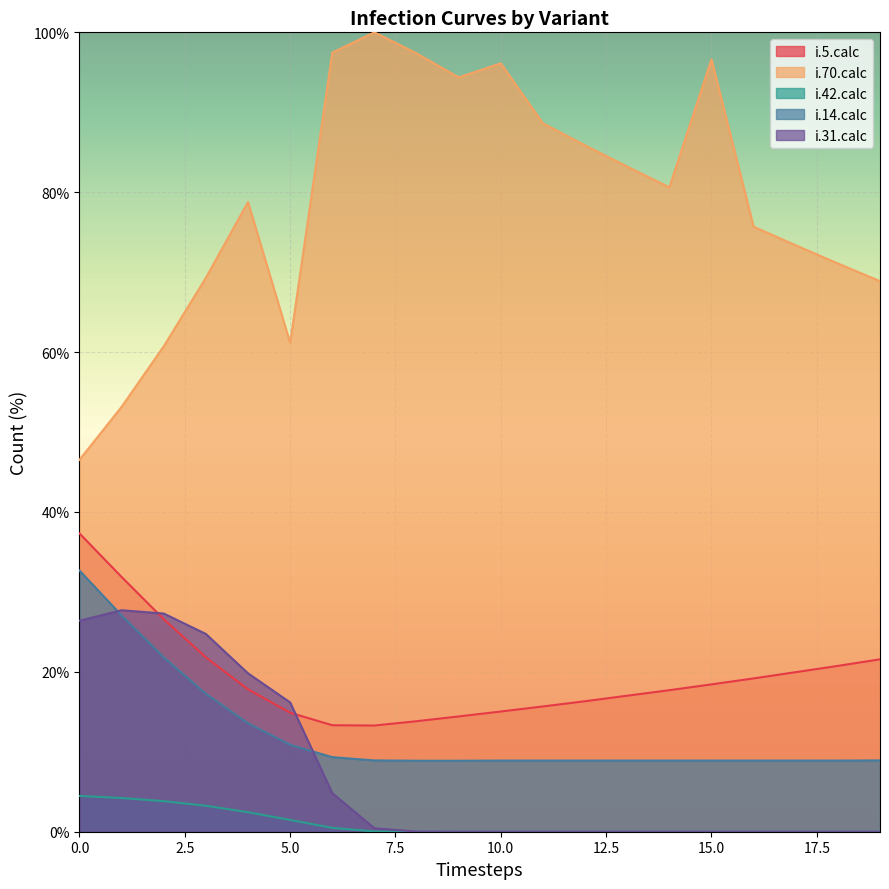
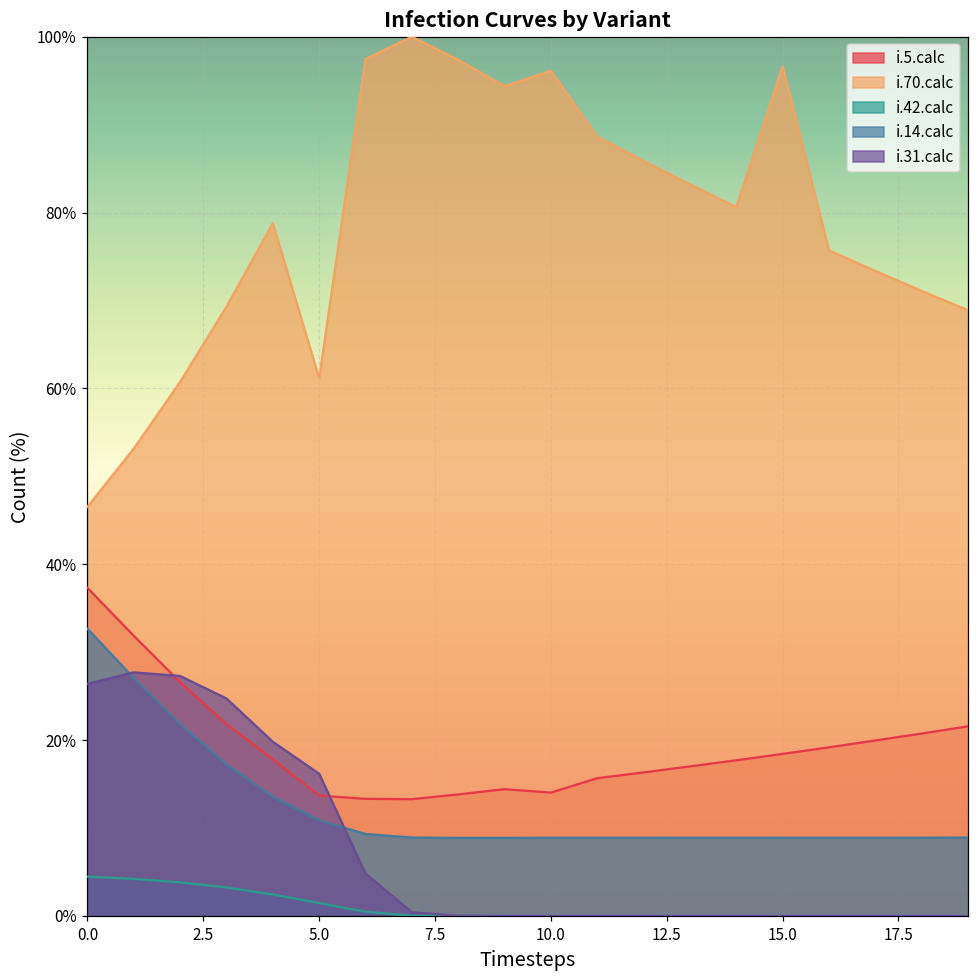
i.5.calc, 5.0: 15% -> 14%
i.5.calc, 10.0: 15% -> 14%
